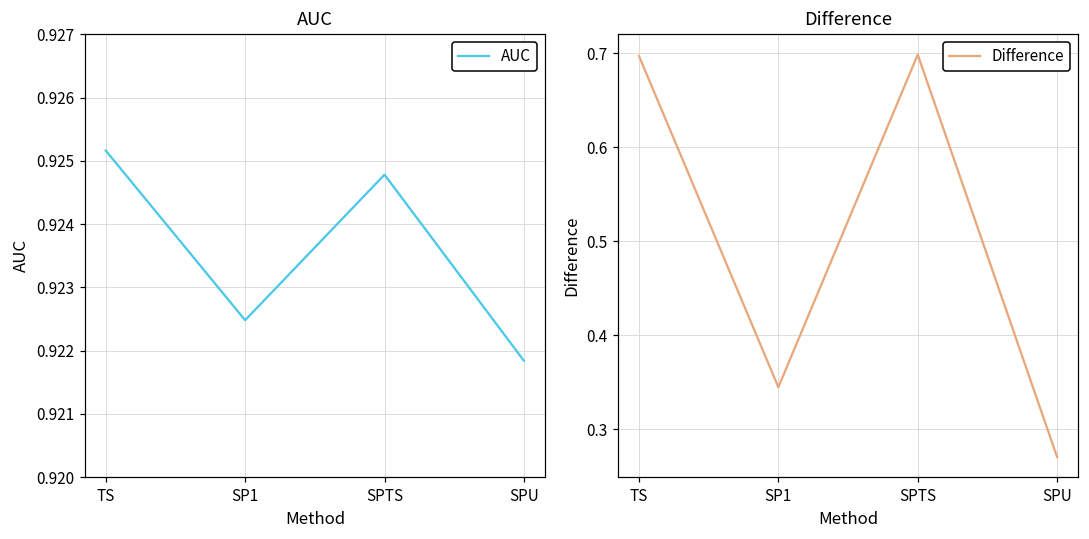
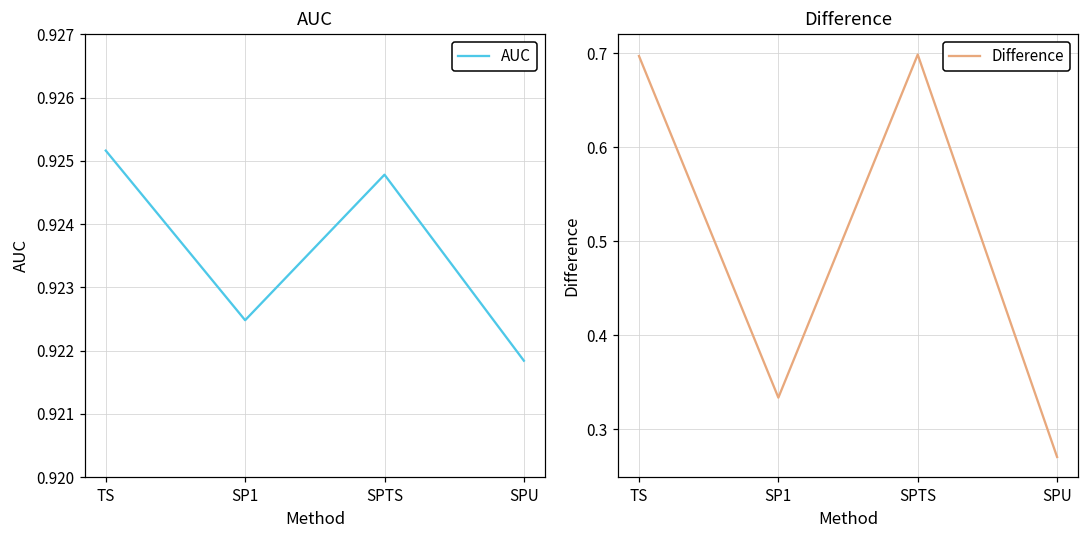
Difference, SP1: 0.34 -> 0.33
